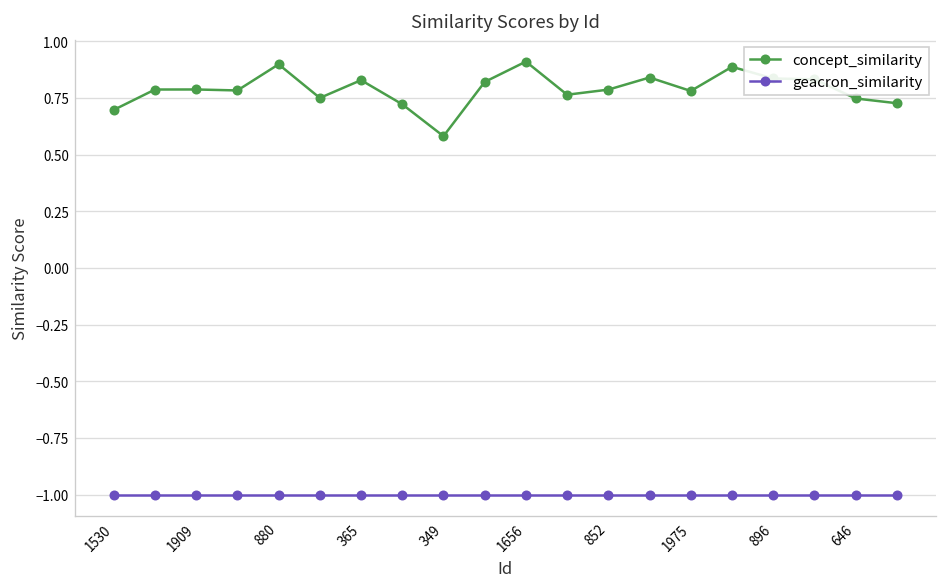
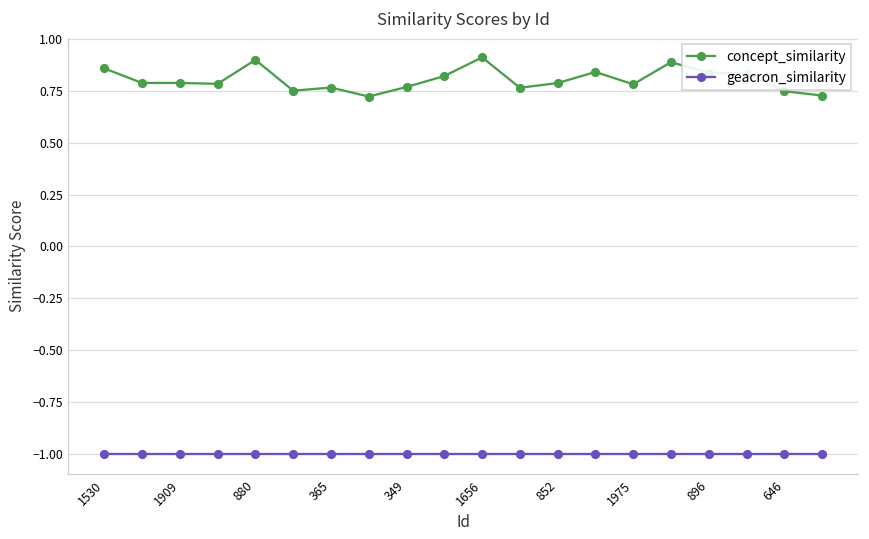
concept_similarity, 1530: 0.70 -> 0.86
concept_similarity, 365: 0.83 -> 0.76
concept_similarity, 349: 0.58 -> 0.77
